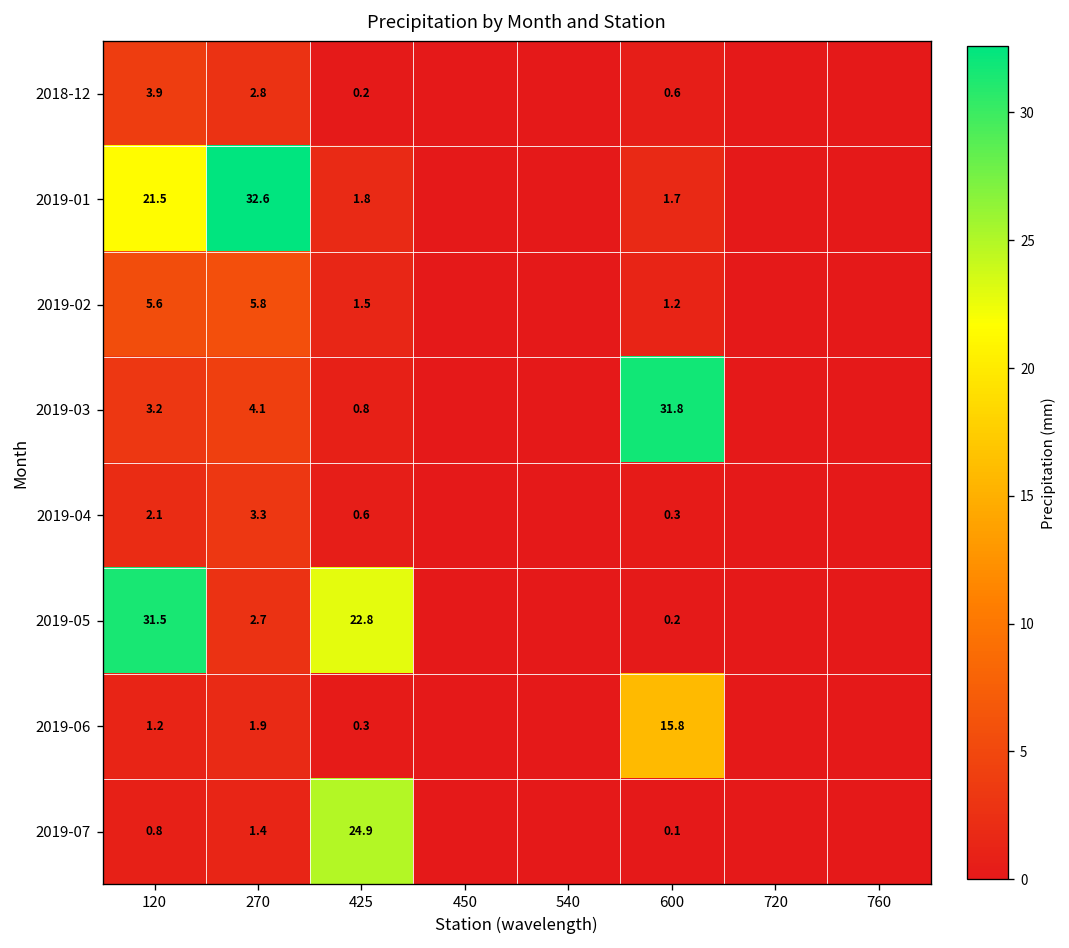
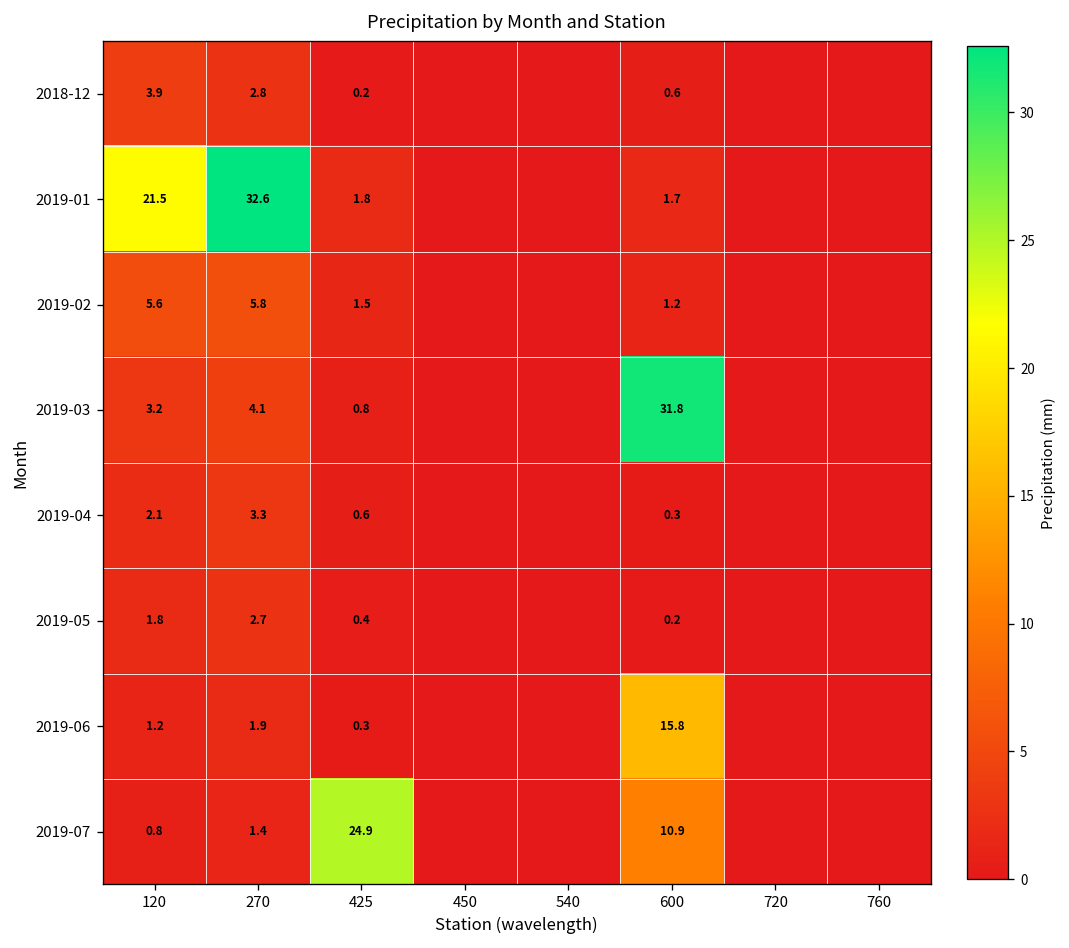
2019-05, 120: 31.5 -> 1.8
2019-05, 425: 22.8 -> 0.4
2019-07, 600: 0.1 -> 10.9
